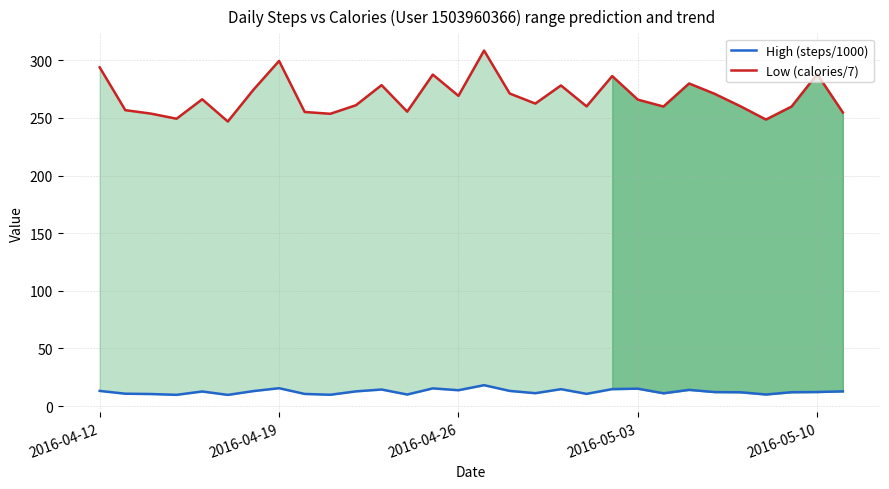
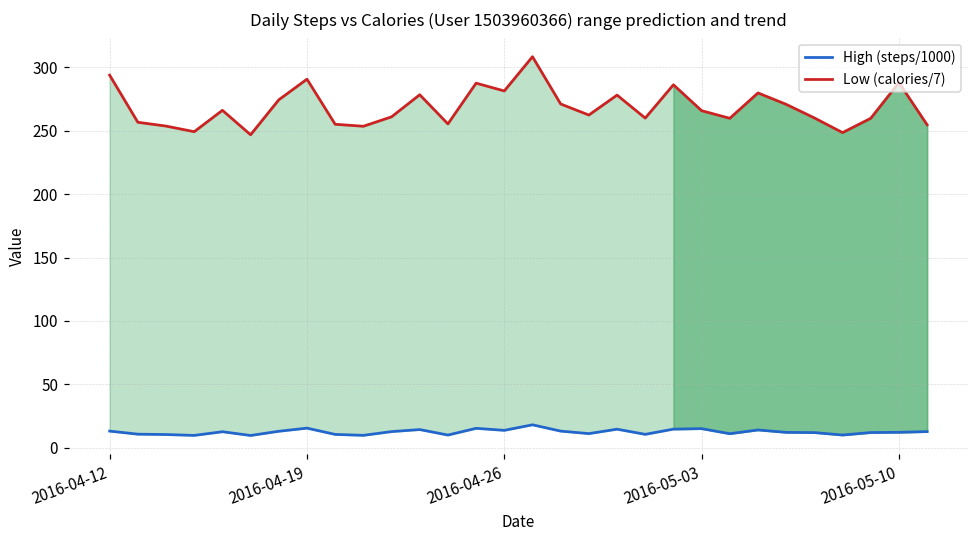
Low (calories/7), 2016-04-19: 299 -> 291
Low (calories/7), 2016-04-26: 269 -> 281
